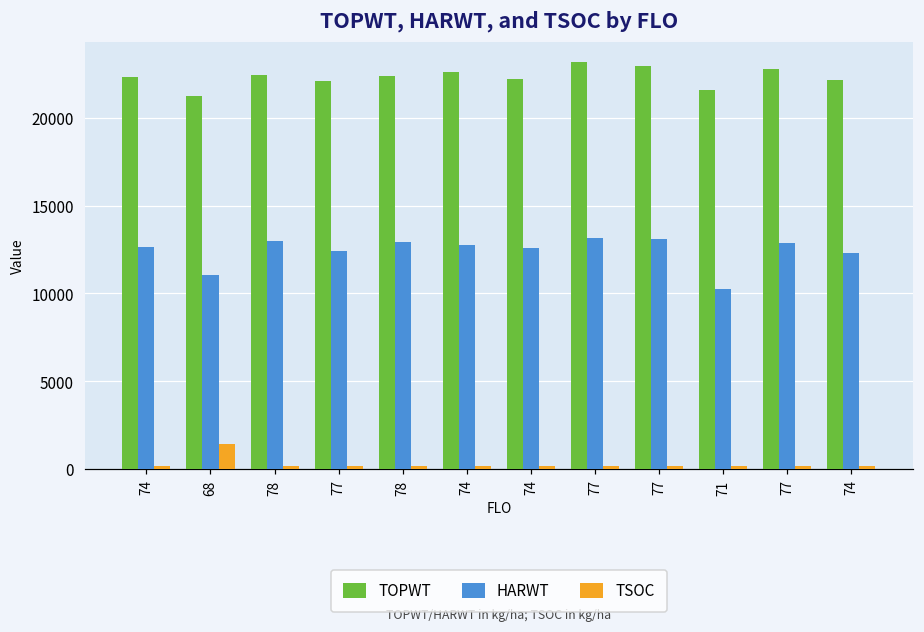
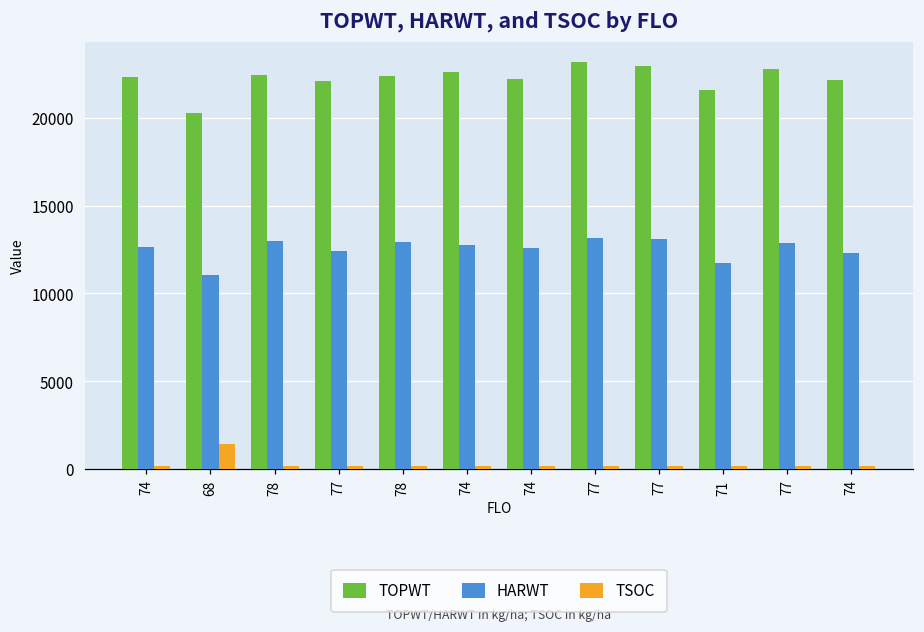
TOPWT, 68: 21300 -> 20300
HARWT, 71: 10200 -> 11800
